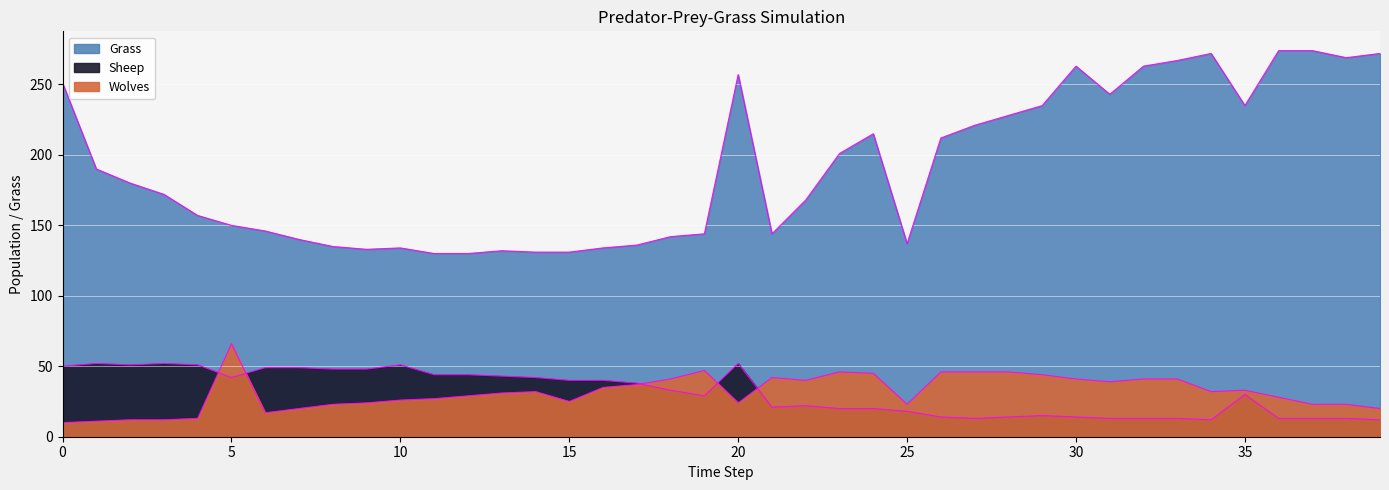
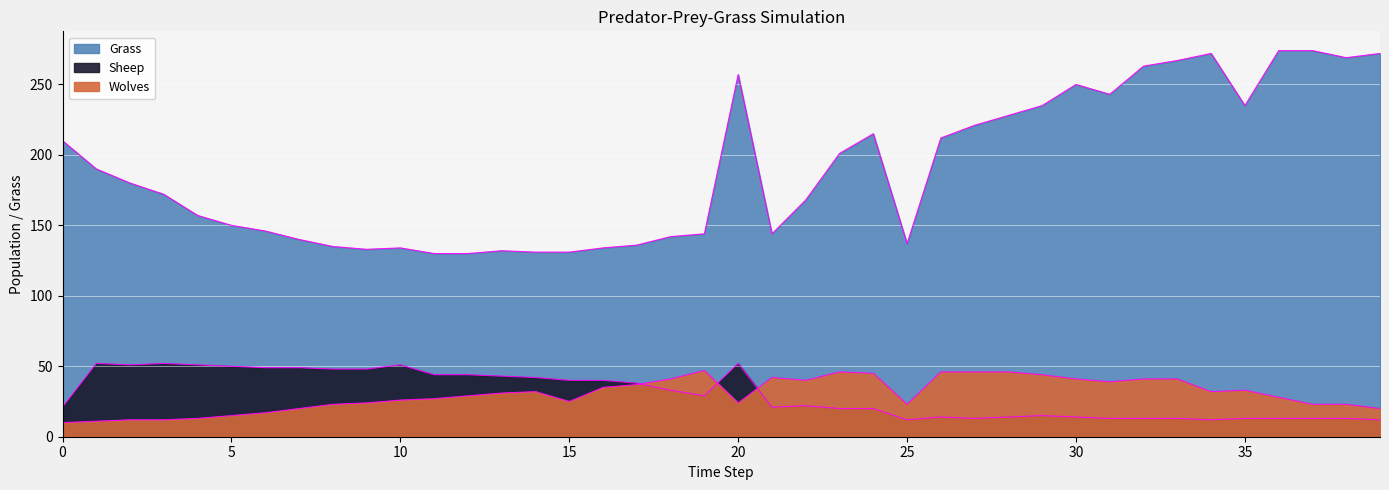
Grass, 0: 251 -> 210
Sheep, 0: 50 -> 21
Sheep, 5: 42 -> 50
Wolves, 5: 66 -> 15
Sheep, 25: 18 -> 12
Grass, 30: 263 -> 250
Sheep, 35: 30 -> 13
